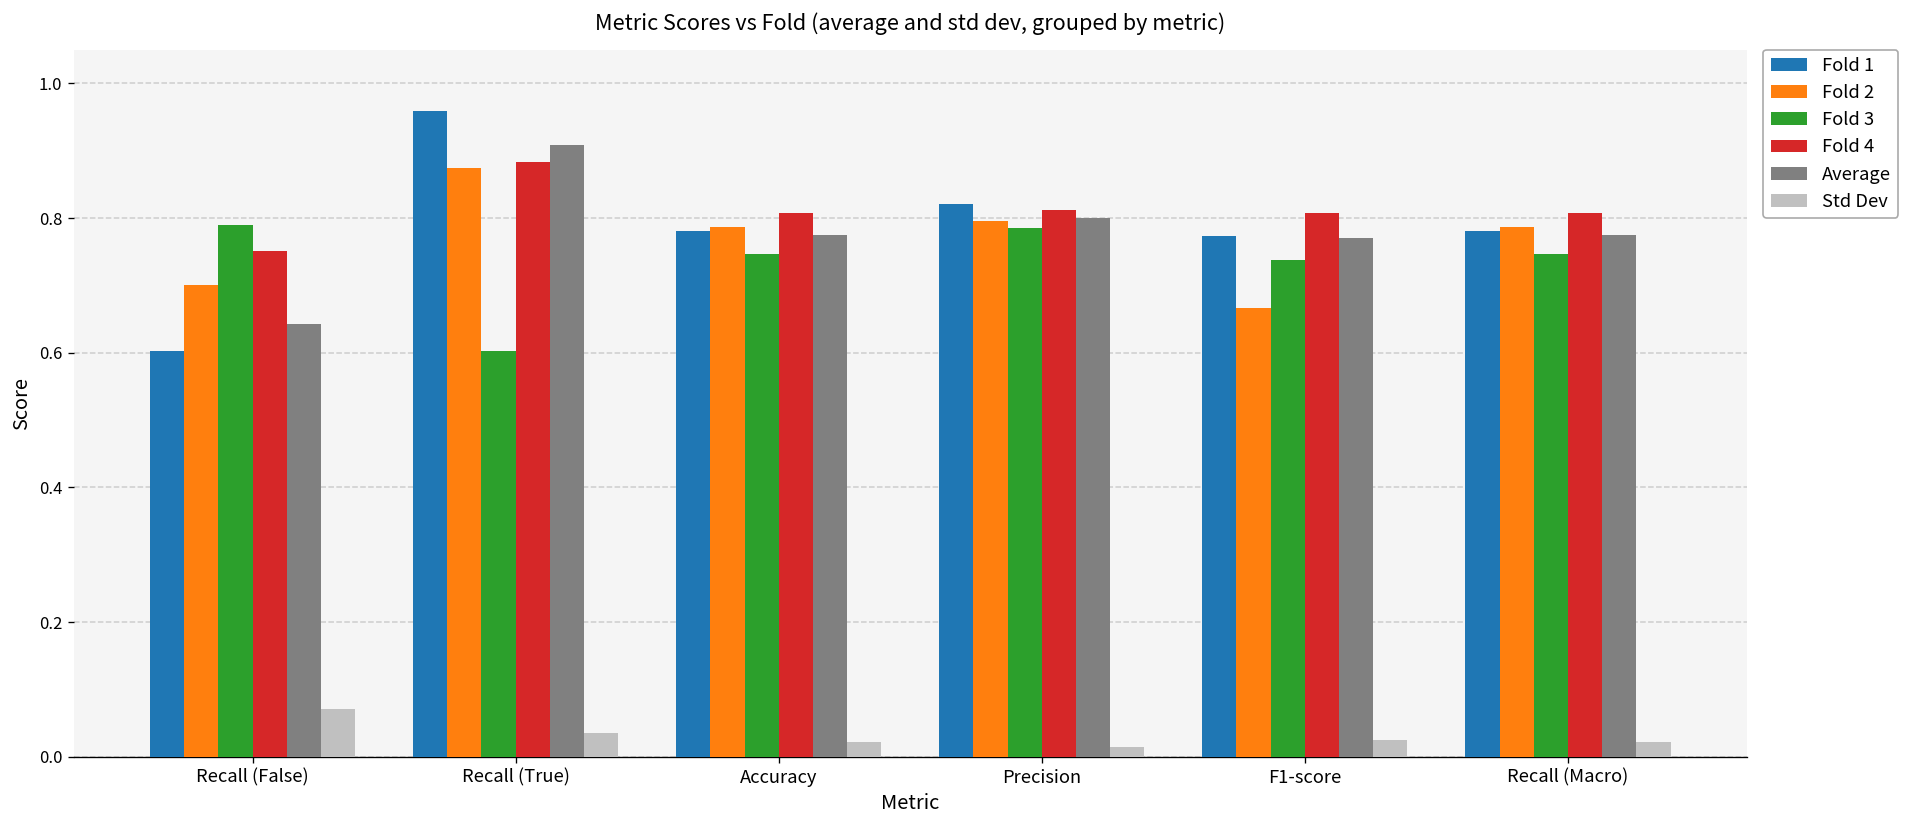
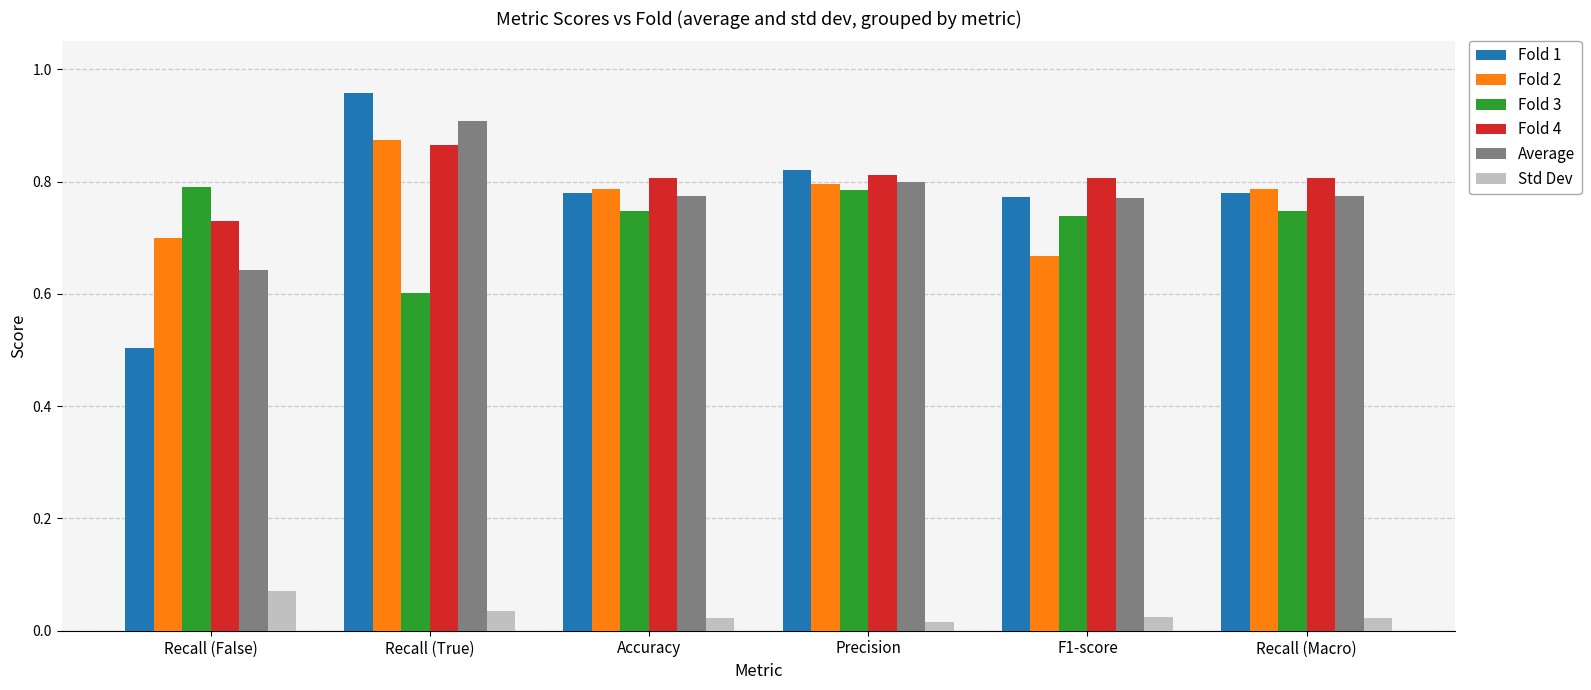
Fold 1, Recall (False): 0.60 -> 0.50
Fold 4, Recall (False): 0.75 -> 0.73
Fold 4, Recall (True): 0.88 -> 0.86
